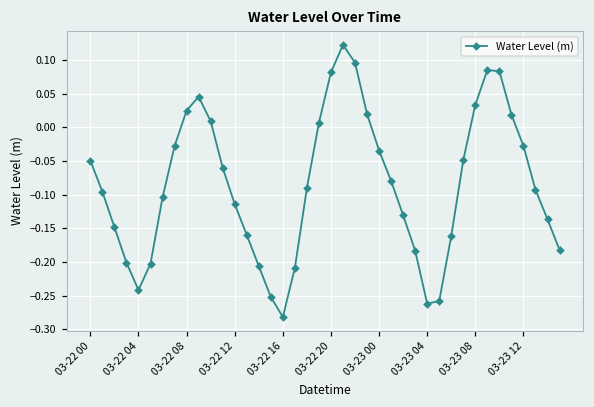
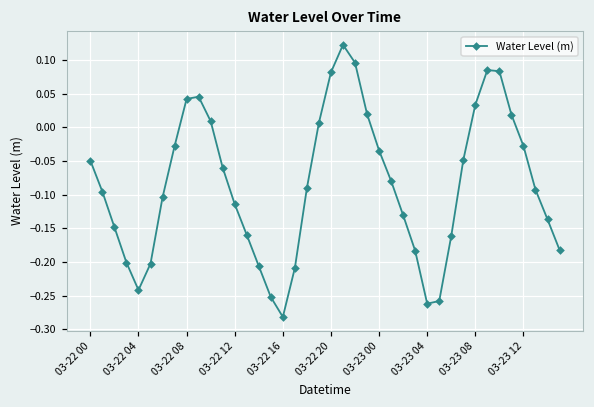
03-22 08: 0.02 -> 0.04
